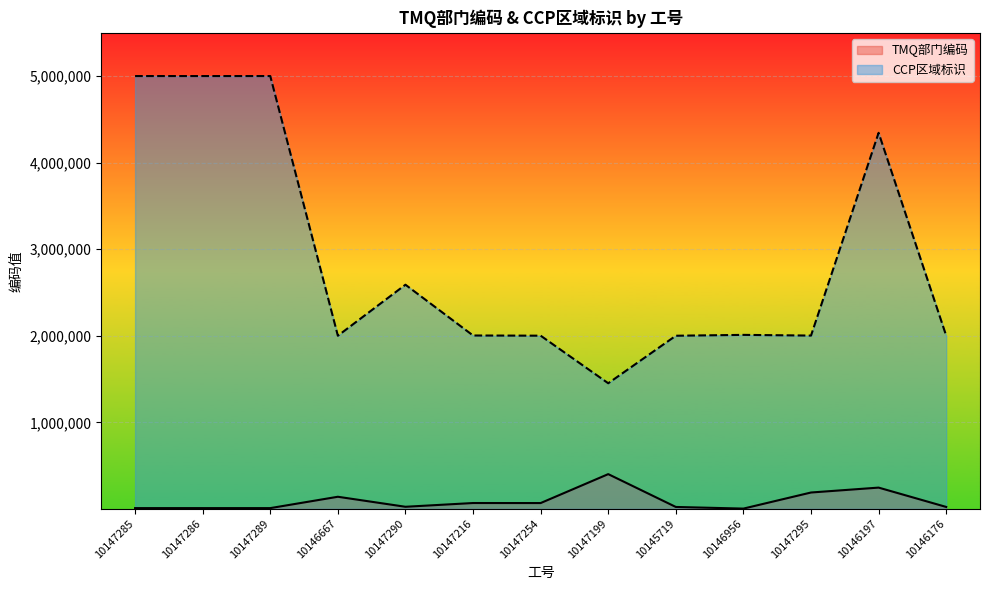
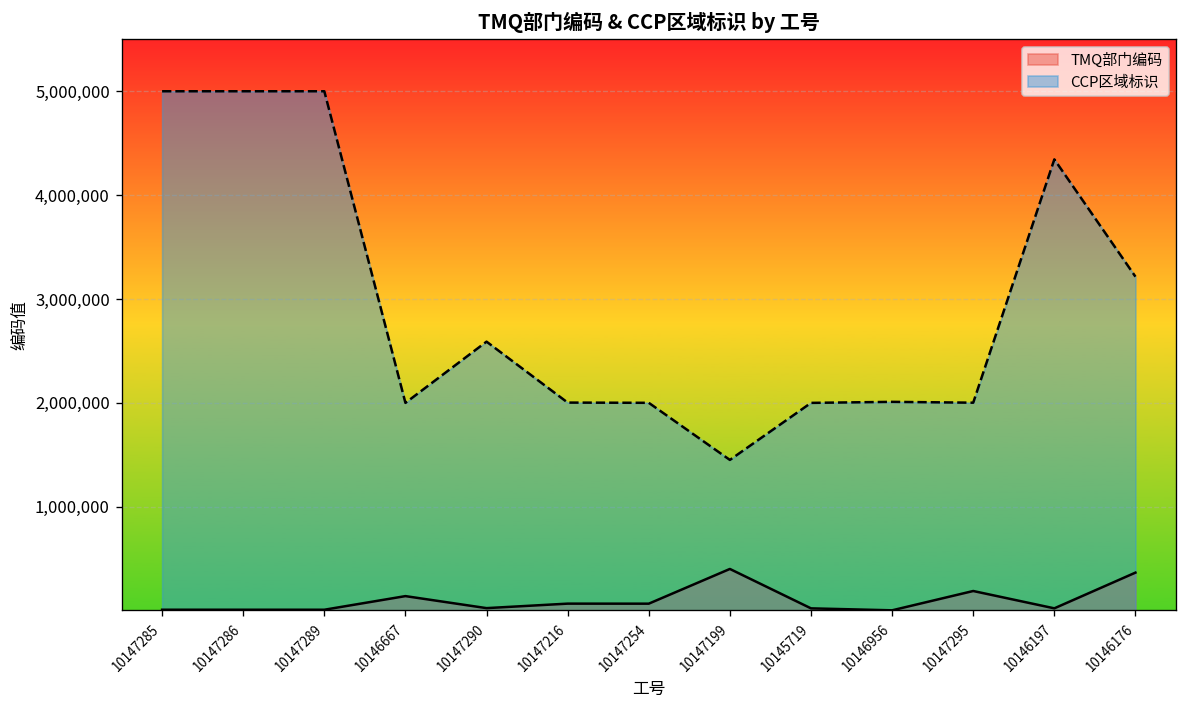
TMQ部门编码, 10146197: 200,000 -> 0
TMQ部门编码, 10146176: 0 -> 400,000
CCP区域标识, 10146176: 2,000,000 -> 3,200,000
